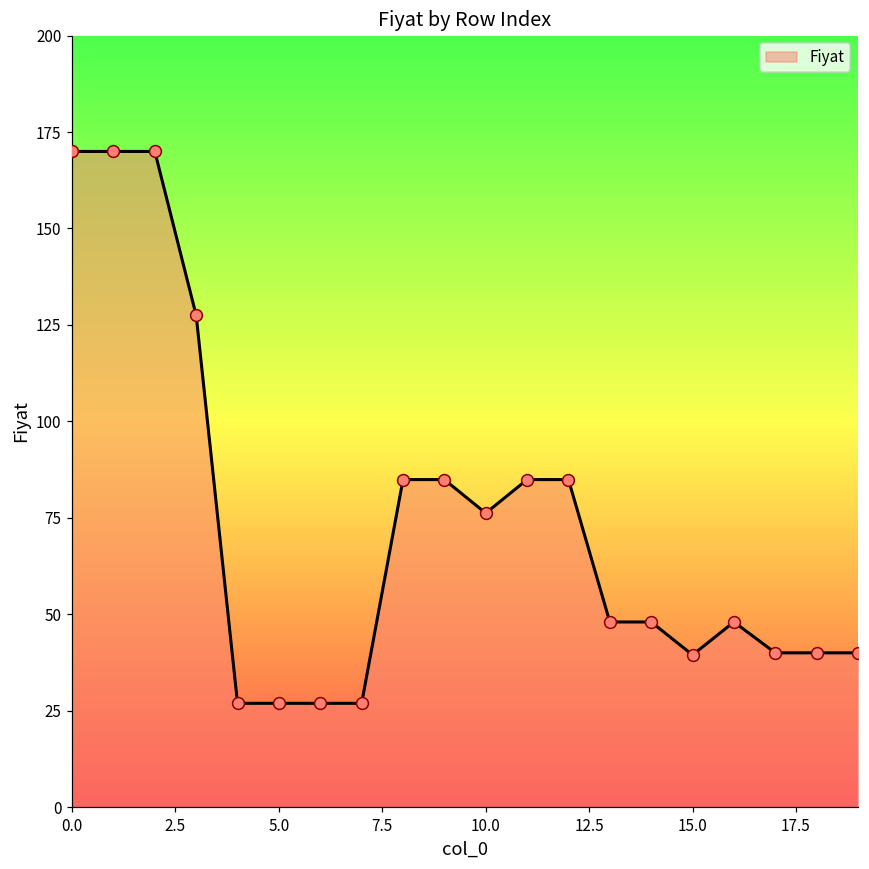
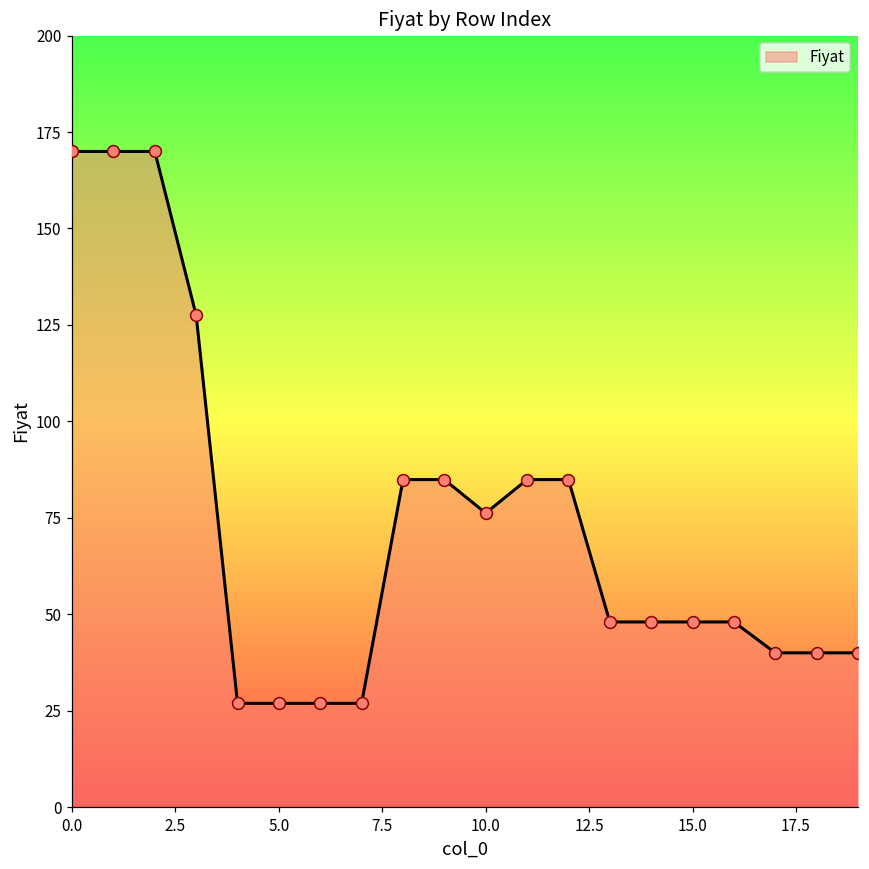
15.0: 39 -> 48
